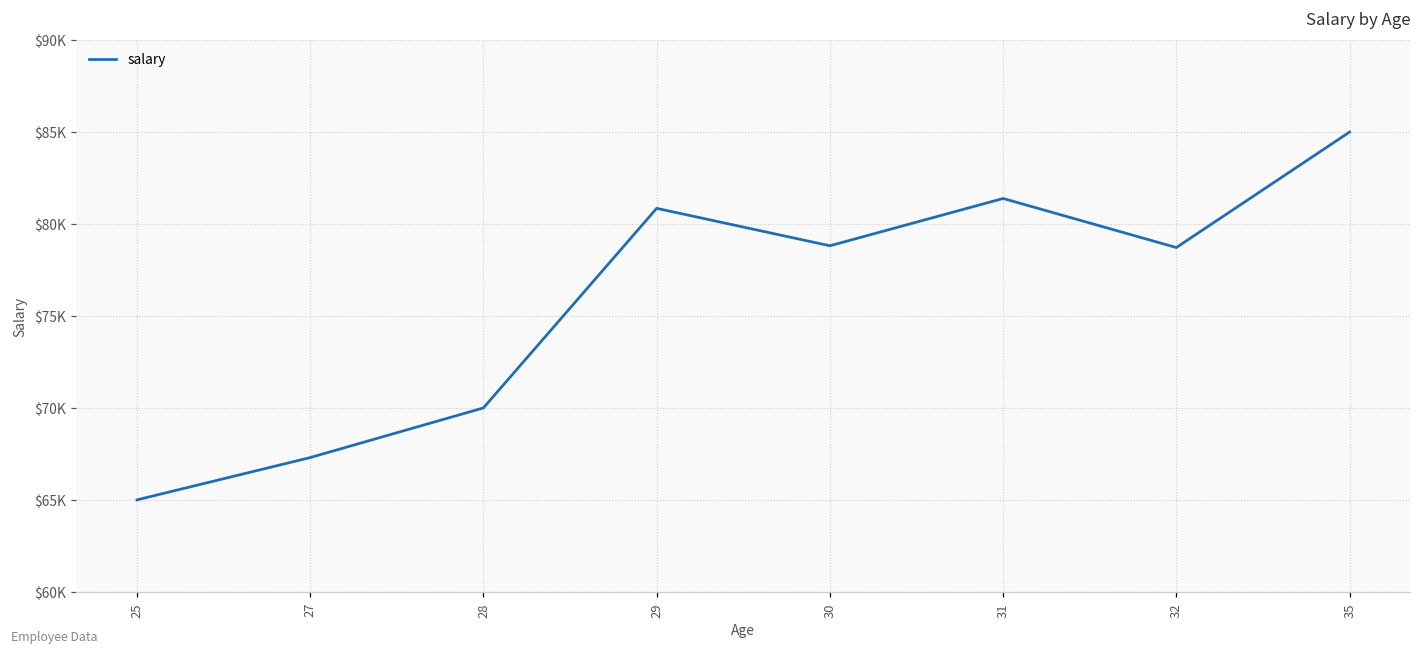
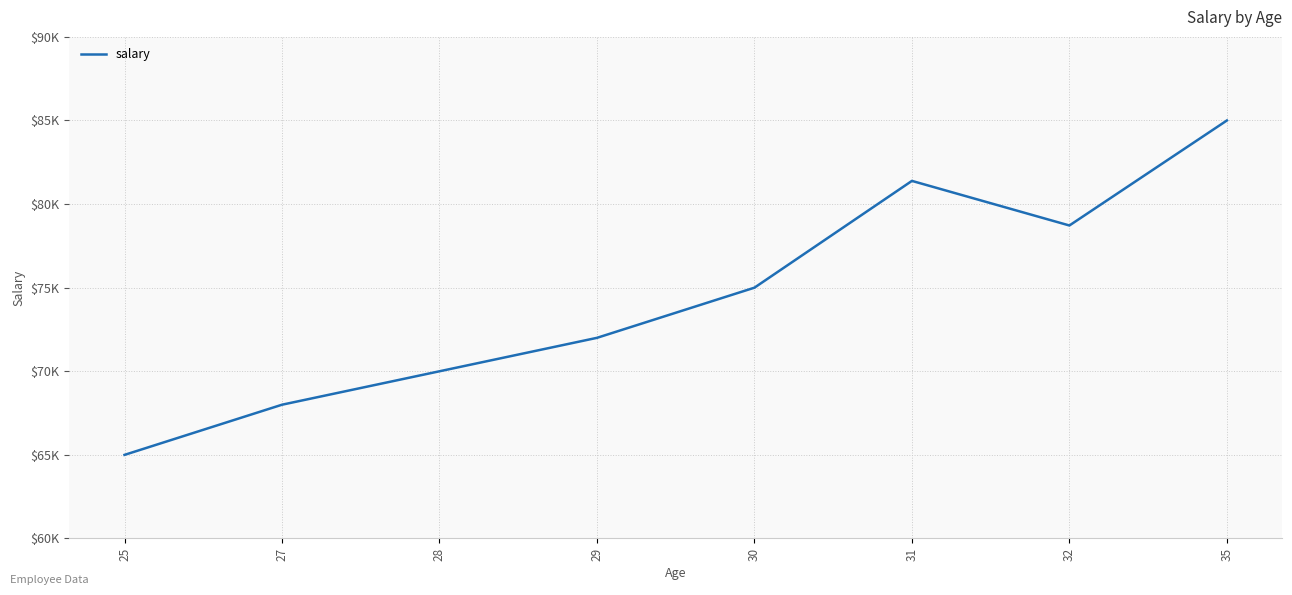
27: $67300 -> $68000
29: $80900 -> $72000
30: $78800 -> $75000
